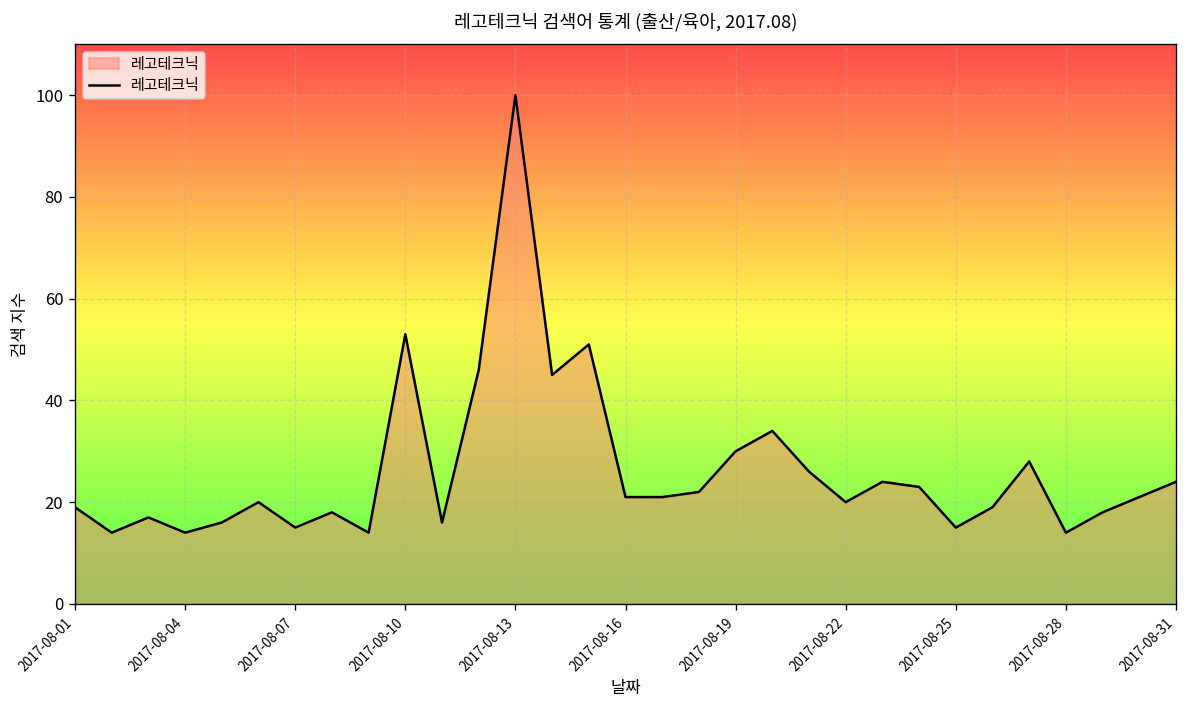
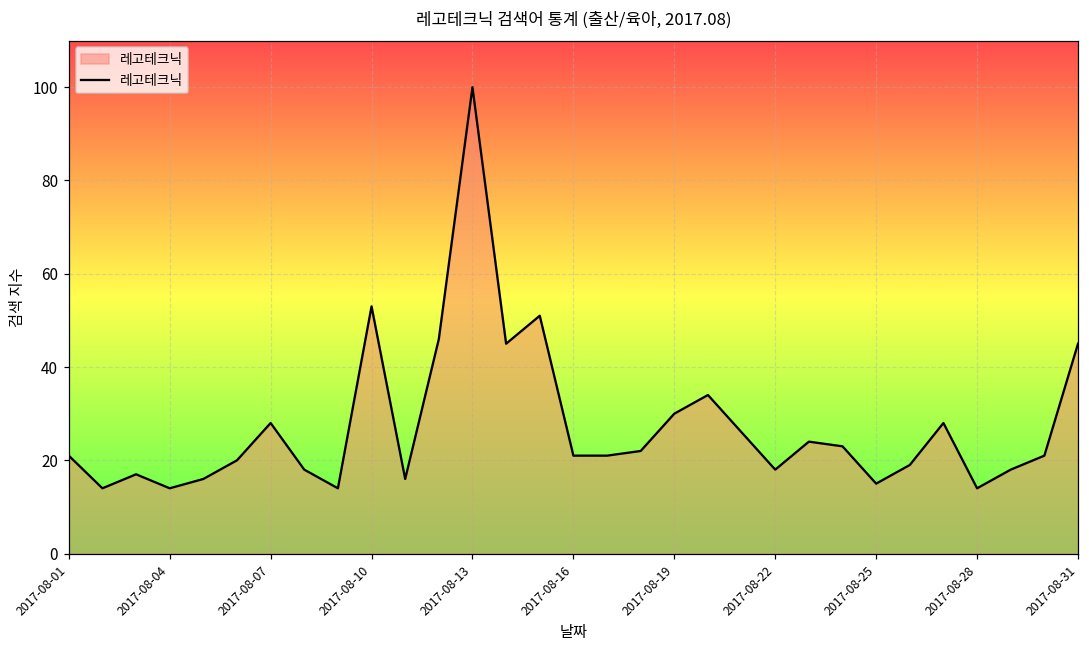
2017-08-01: 19 -> 21
2017-08-07: 15 -> 28
2017-08-22: 20 -> 18
2017-08-31: 24 -> 45
